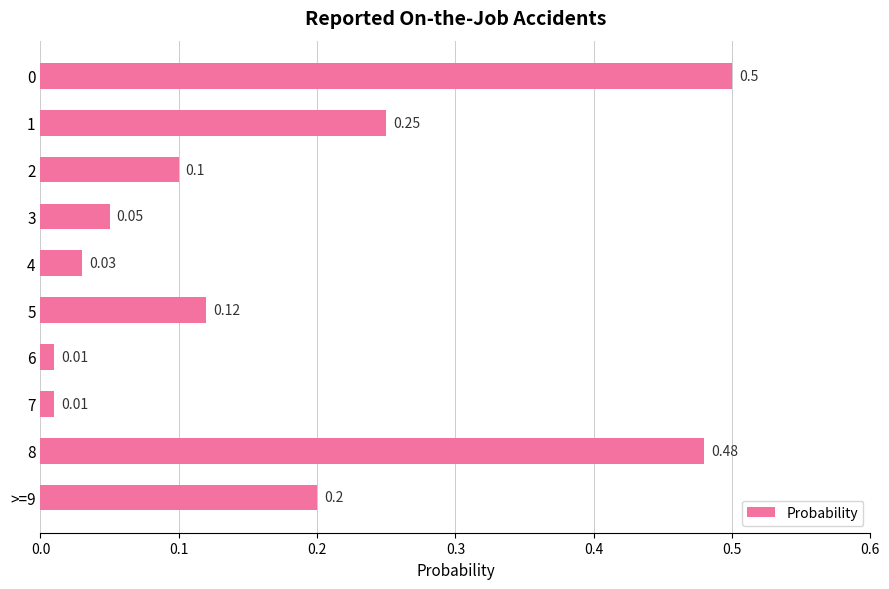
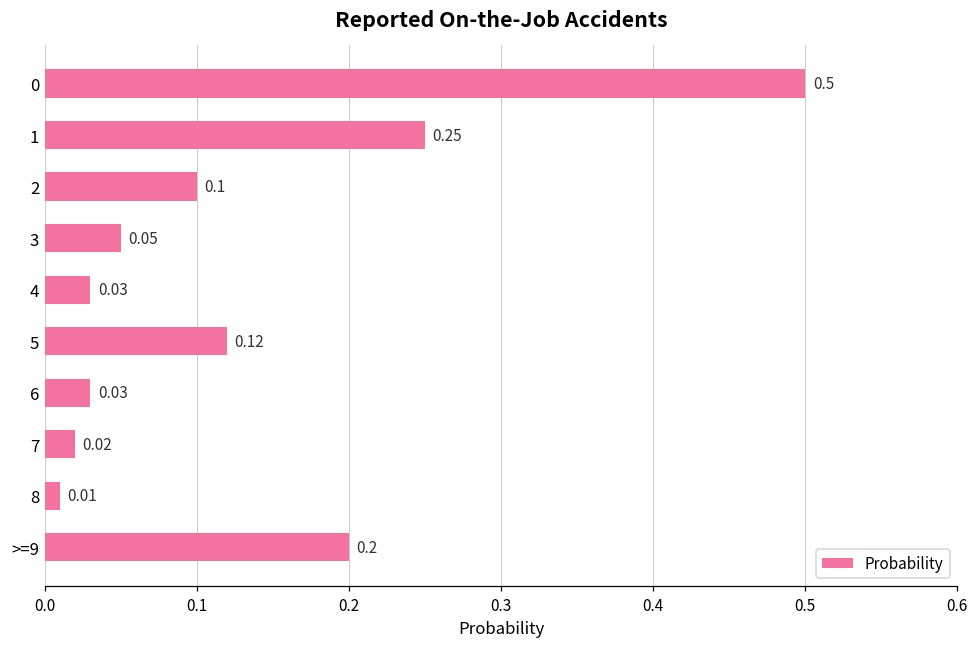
6: 0.01 -> 0.03
7: 0.01 -> 0.02
8: 0.48 -> 0.01
